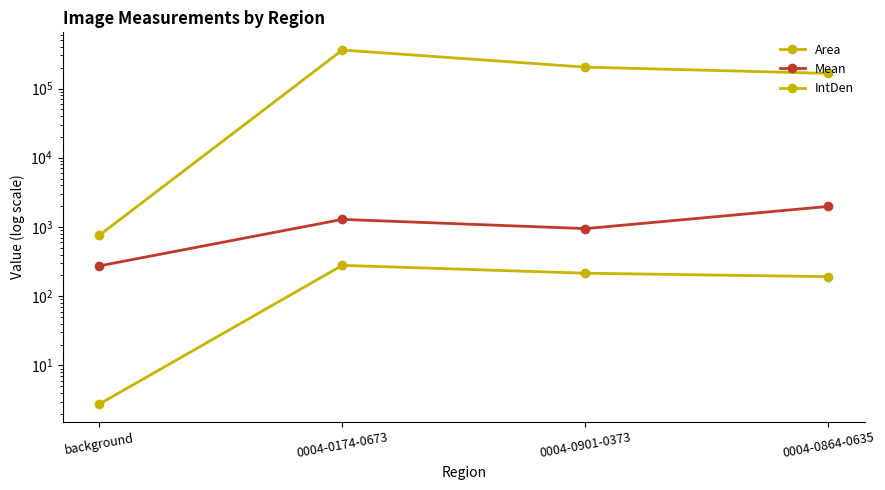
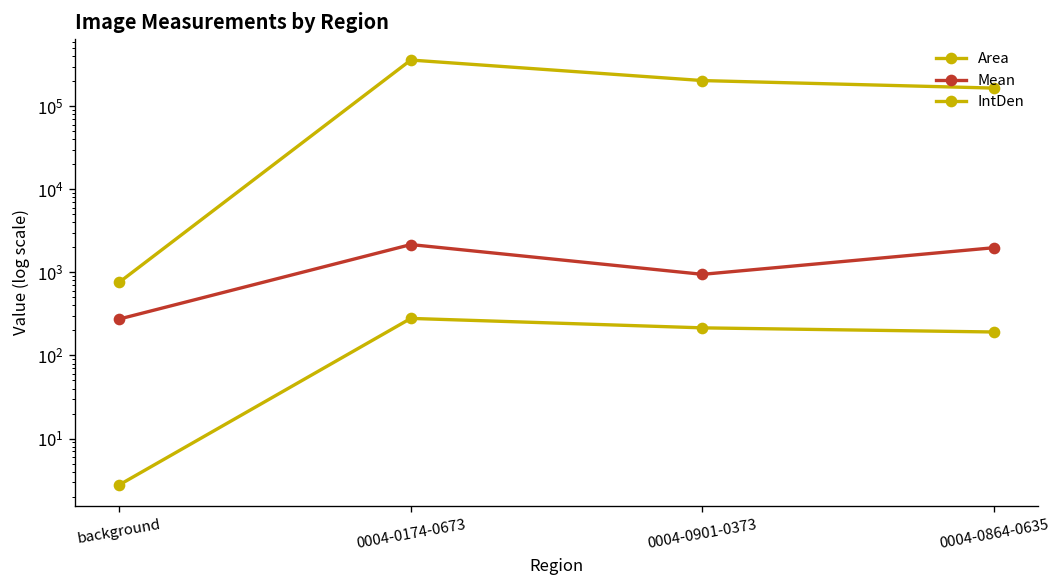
Mean, 0004-0174-0673: 1300 -> 2200
